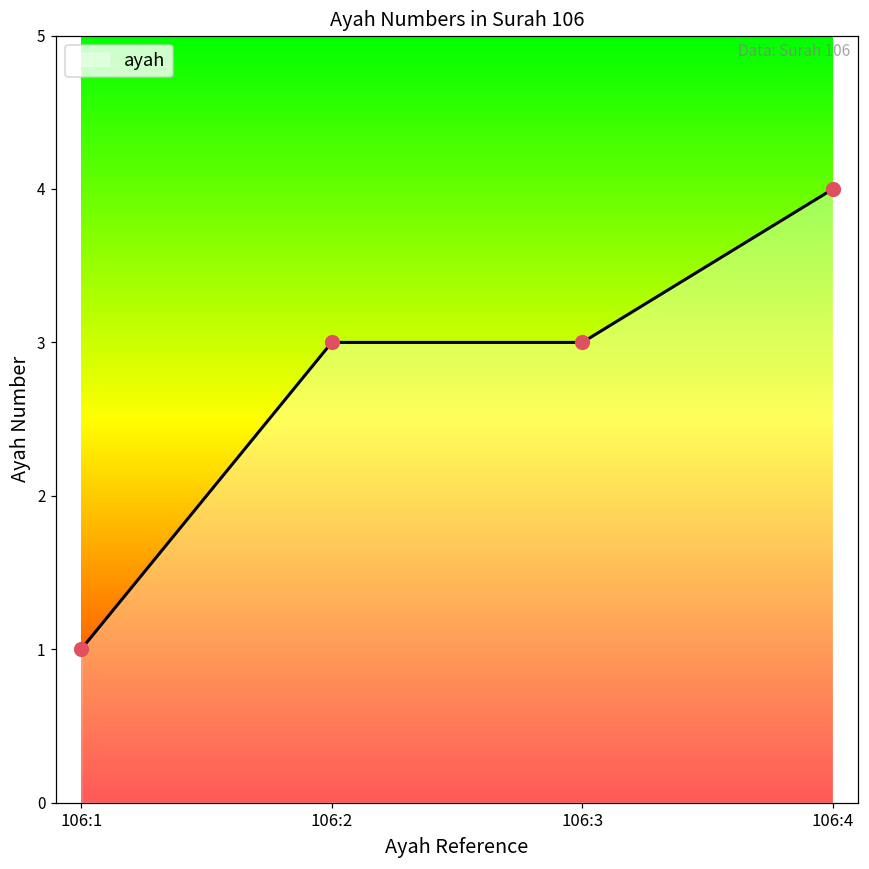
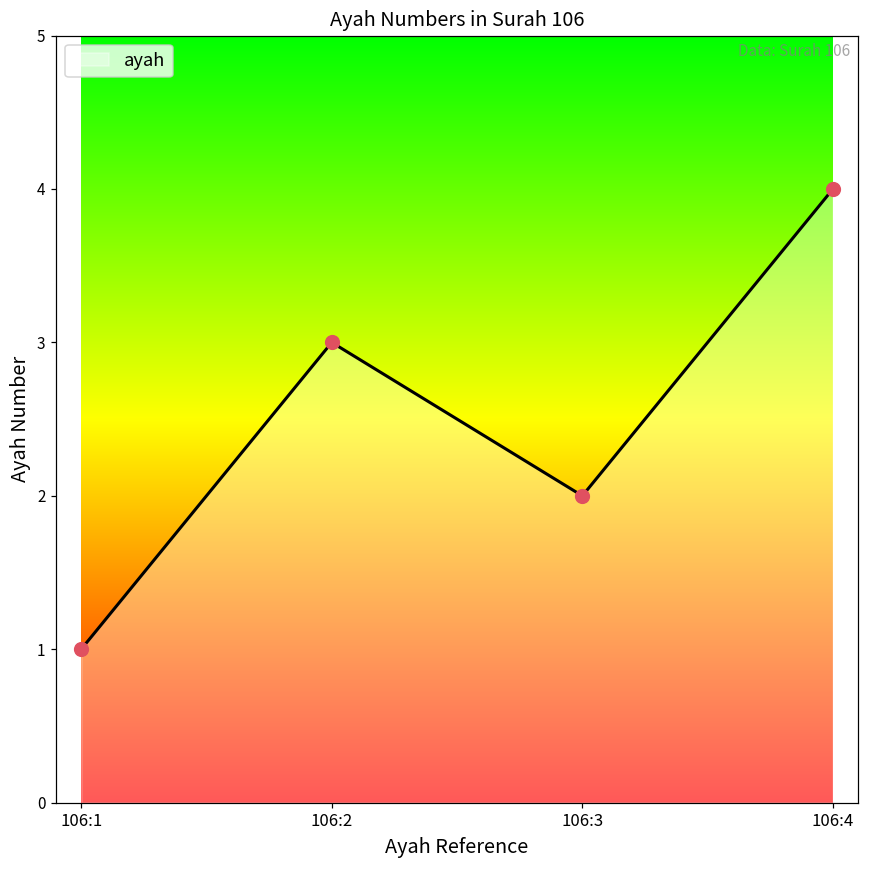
106:3: 3 -> 2
